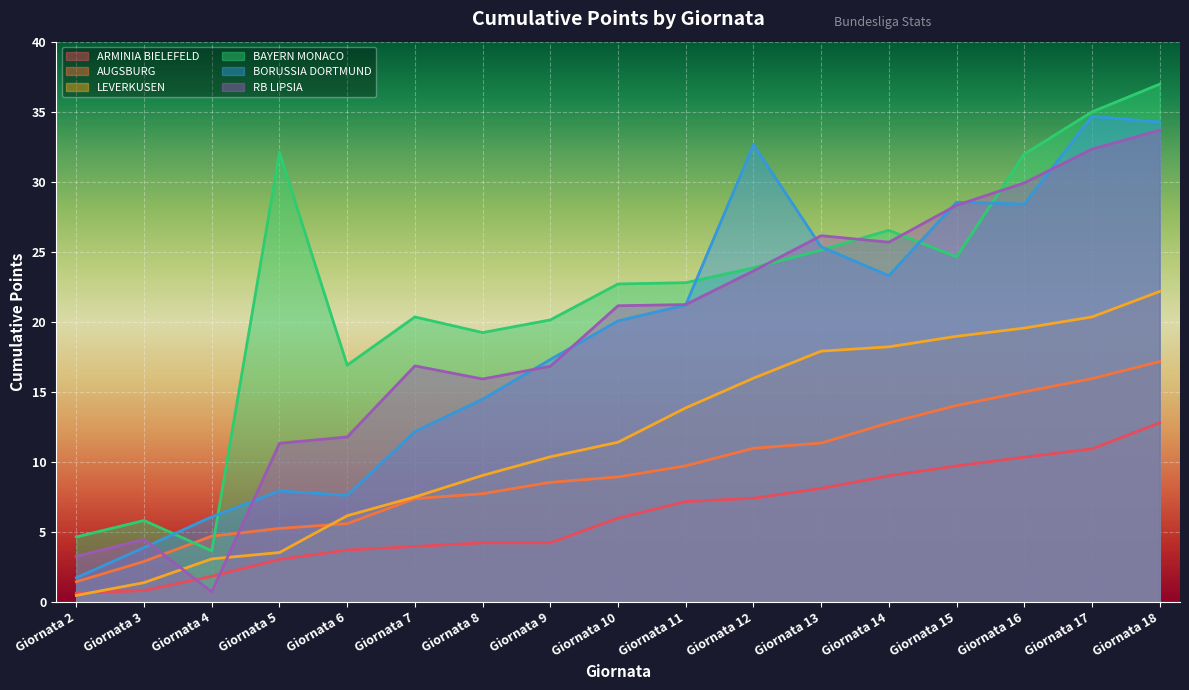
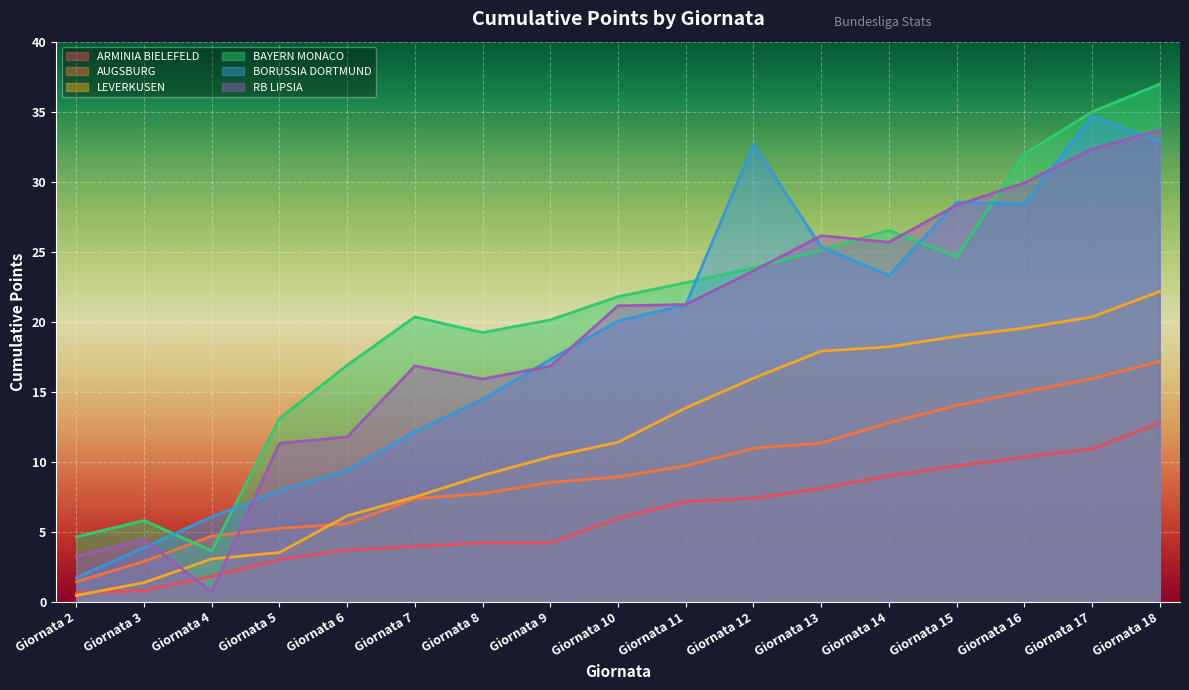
BAYERN MONACO, Giornata 5: 32.1 -> 13.1
BORUSSIA DORTMUND, Giornata 6: 7.6 -> 9.4
BAYERN MONACO, Giornata 10: 22.7 -> 21.8
BORUSSIA DORTMUND, Giornata 18: 34.3 -> 32.8
